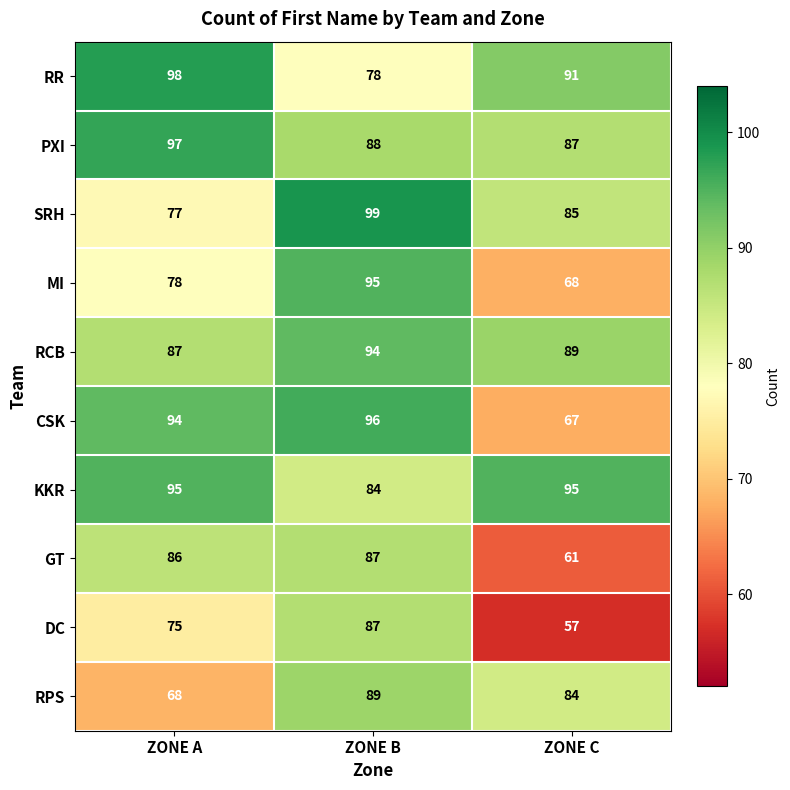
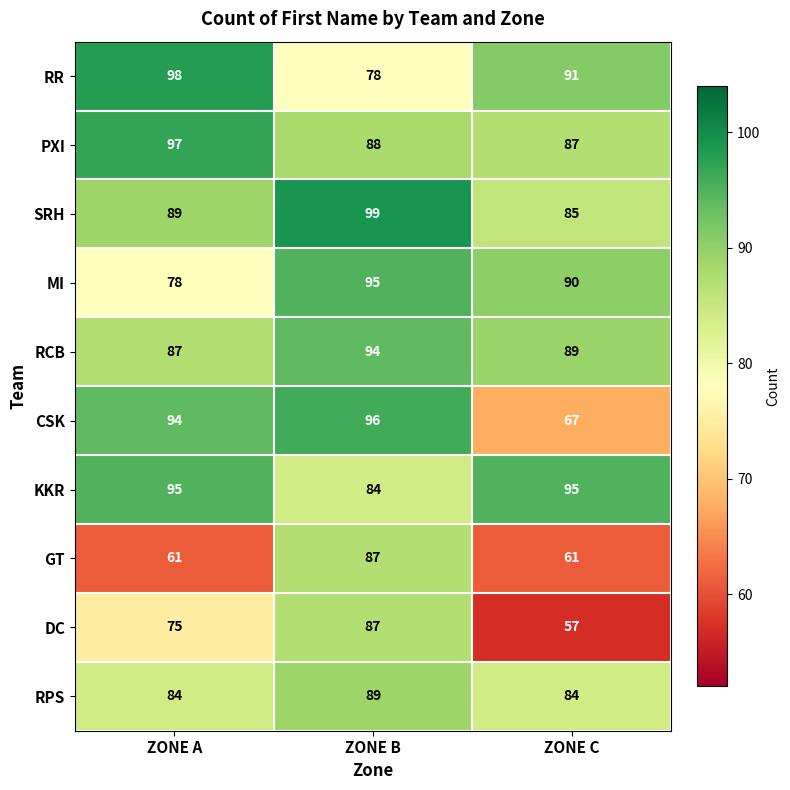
SRH, ZONE A: 77 -> 89
MI, ZONE C: 68 -> 90
GT, ZONE A: 86 -> 61
RPS, ZONE A: 68 -> 84
